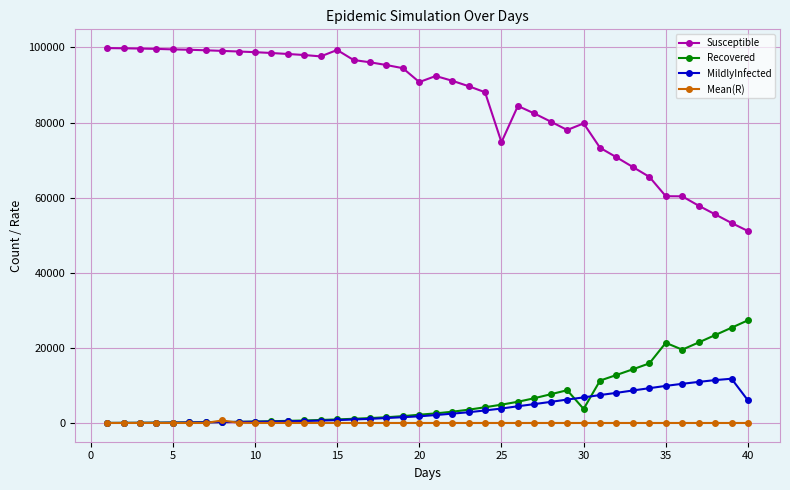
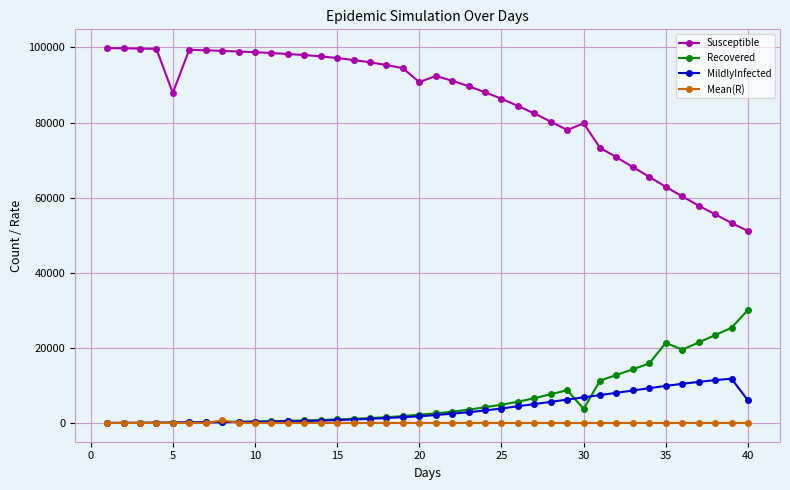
Susceptible, 5: 99000 -> 88000
Susceptible, 15: 99000 -> 97000
Susceptible, 25: 75000 -> 86000
Susceptible, 35: 60000 -> 63000
Recovered, 40: 27000 -> 30000
